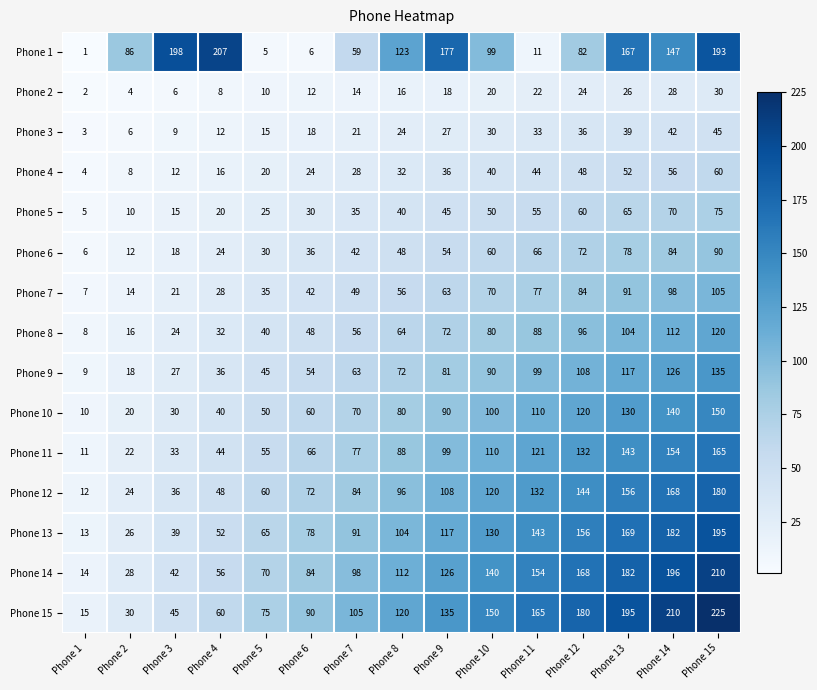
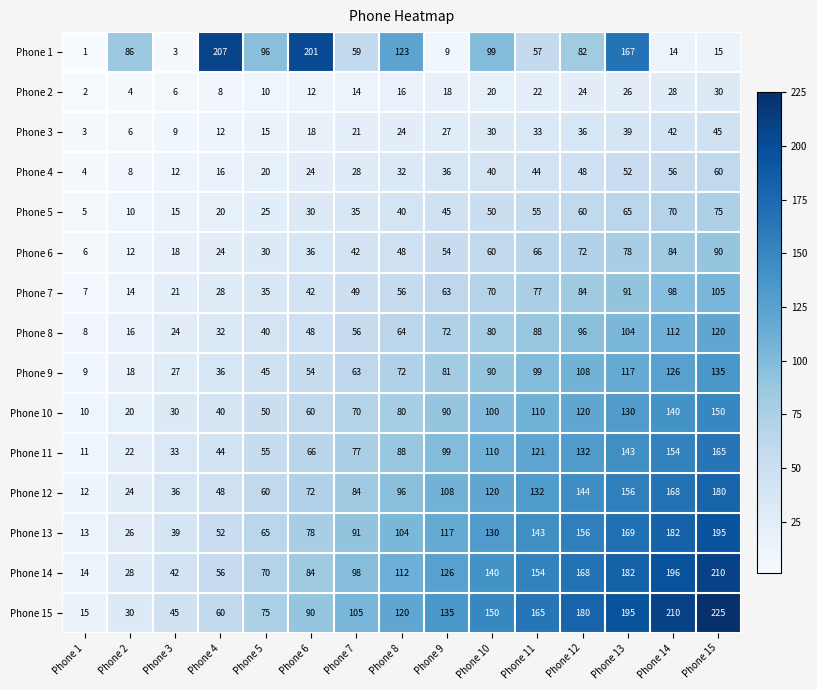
Phone 1, Phone 3: 198 -> 3
Phone 1, Phone 5: 5 -> 96
Phone 1, Phone 6: 6 -> 201
Phone 1, Phone 9: 177 -> 9
Phone 1, Phone 11: 11 -> 57
Phone 1, Phone 14: 147 -> 14
Phone 1, Phone 15: 193 -> 15
